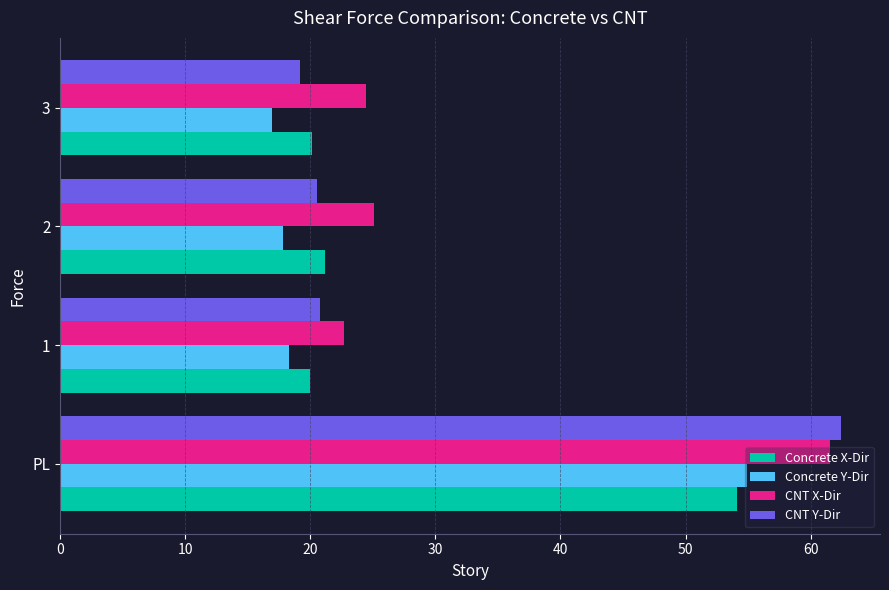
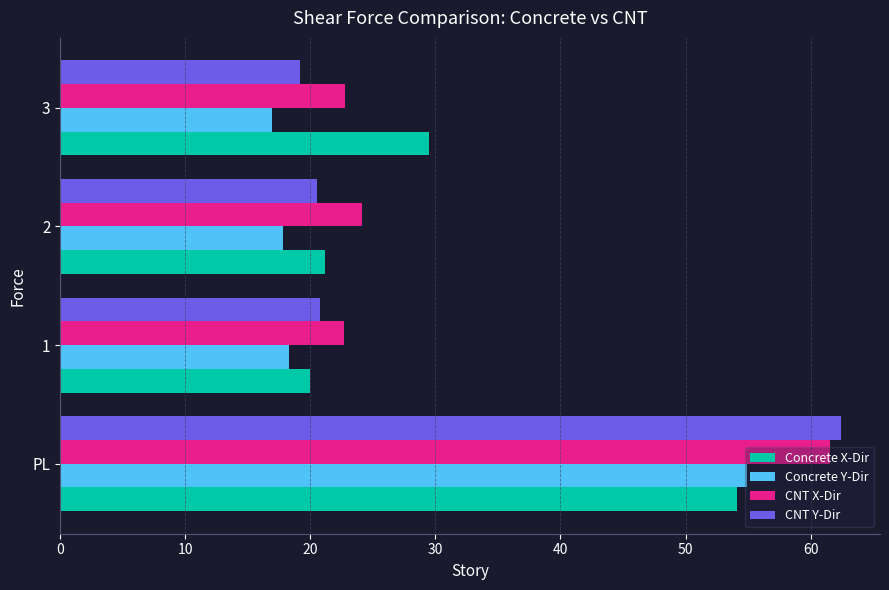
CNT X-Dir, 3: 24.4 -> 22.8
Concrete X-Dir, 3: 20.1 -> 29.5
CNT X-Dir, 2: 25.1 -> 24.1
